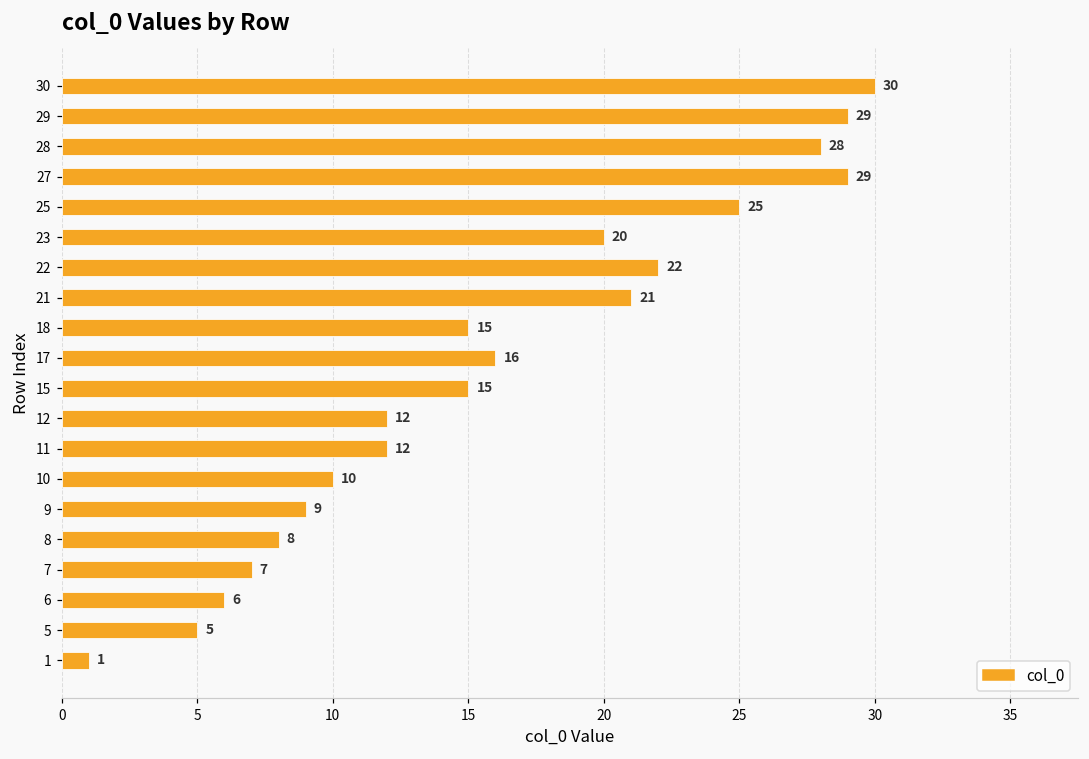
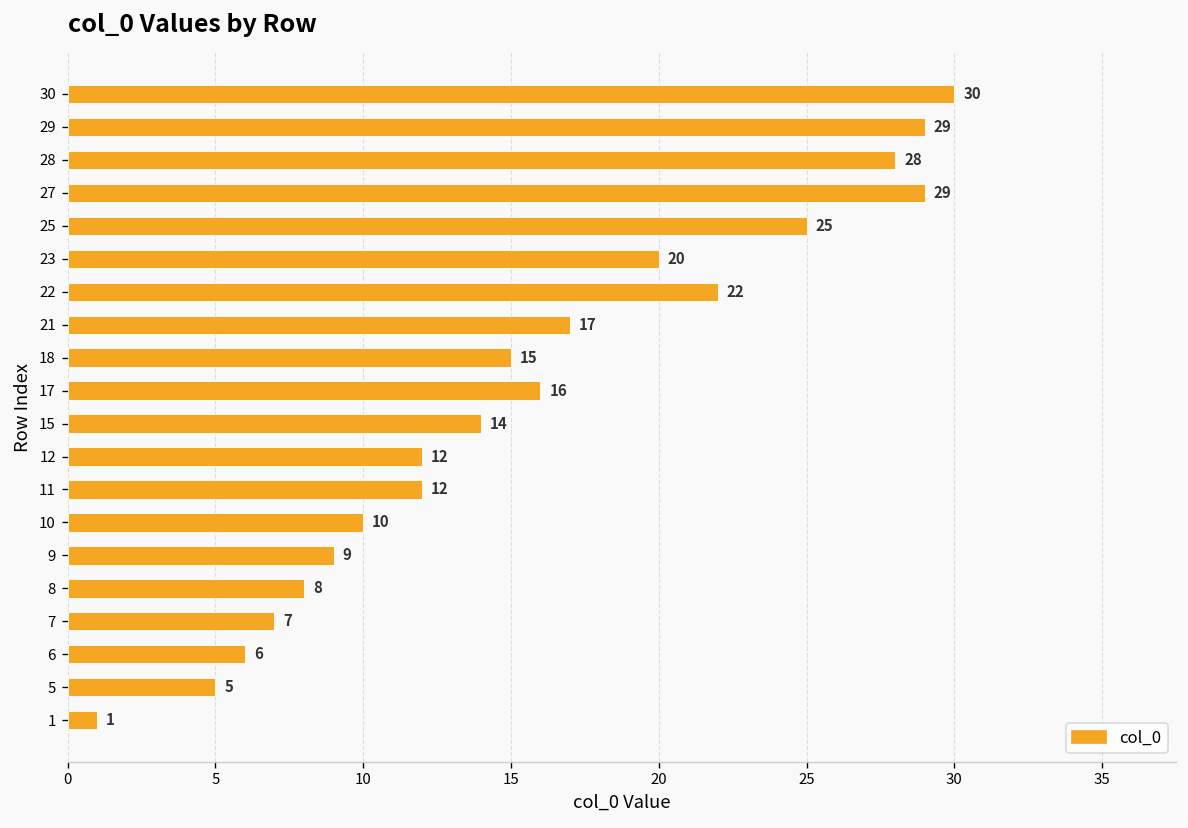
21: 21 -> 17
15: 15 -> 14
